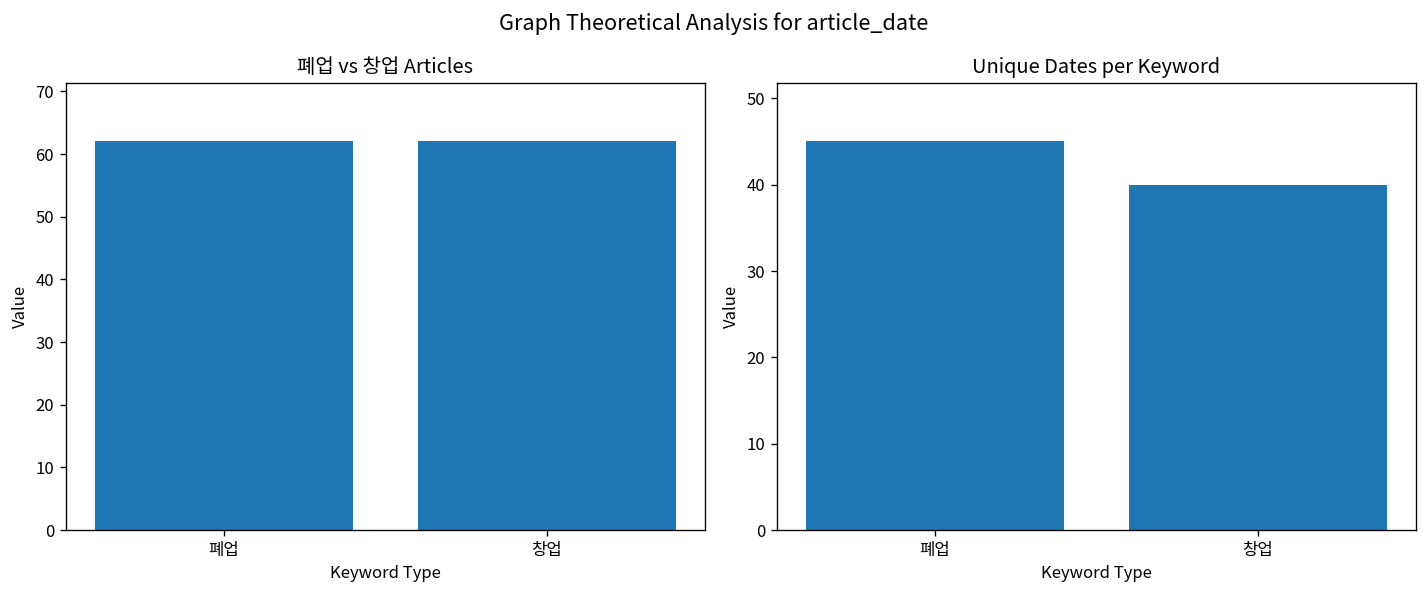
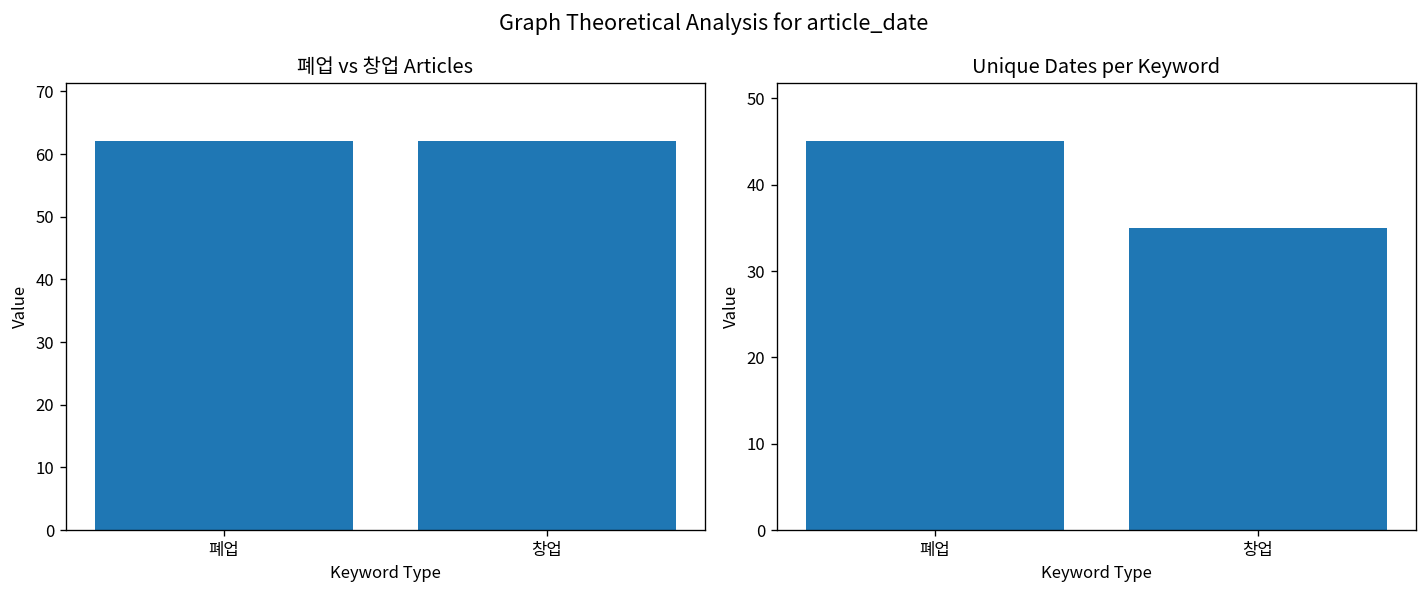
Unique Dates per Keyword, 창업: 40 -> 35
